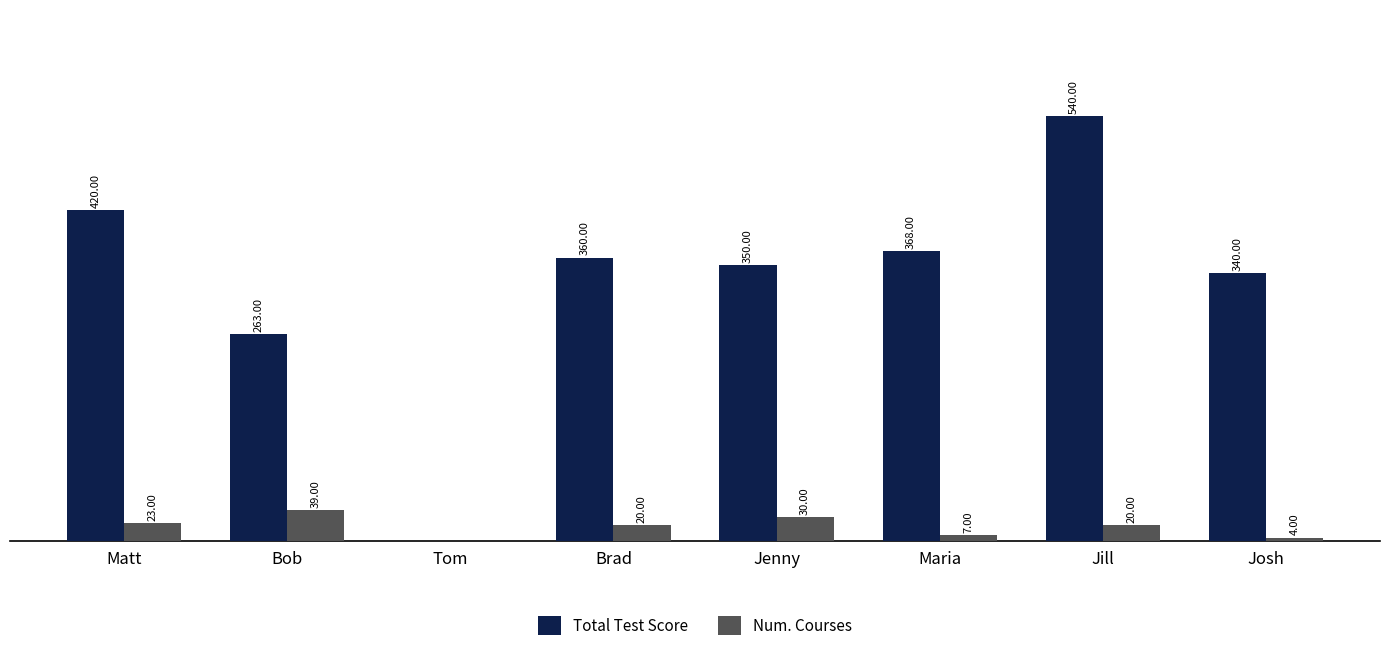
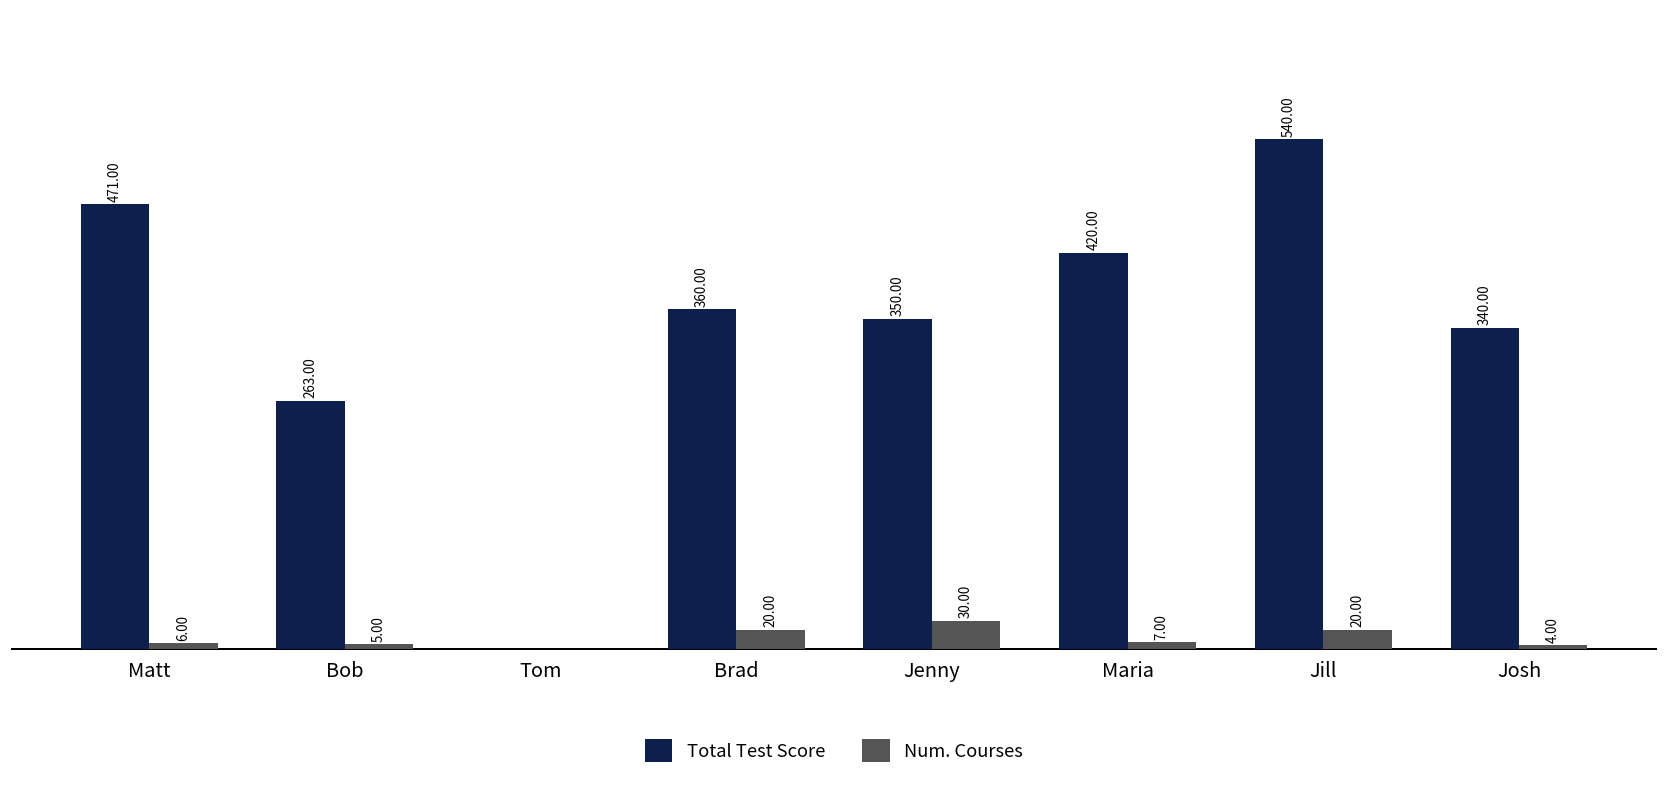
Total Test Score, Matt: 420.00 -> 471.00
Num. Courses, Matt: 23.00 -> 6.00
Num. Courses, Bob: 39.00 -> 5.00
Total Test Score, Maria: 368.00 -> 420.00
